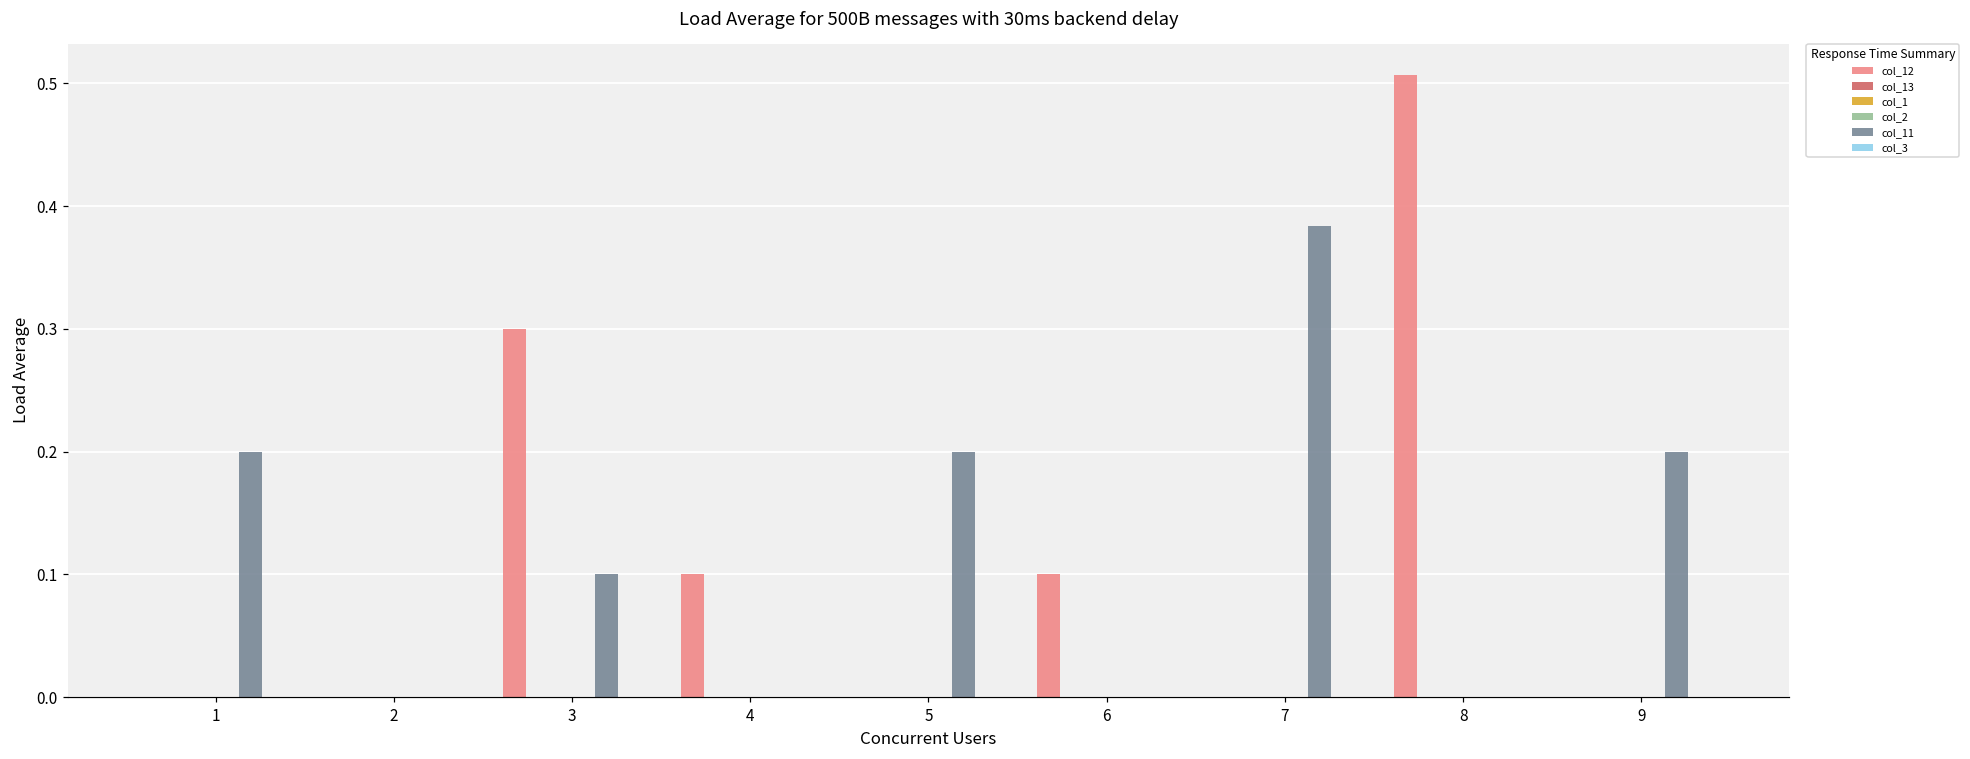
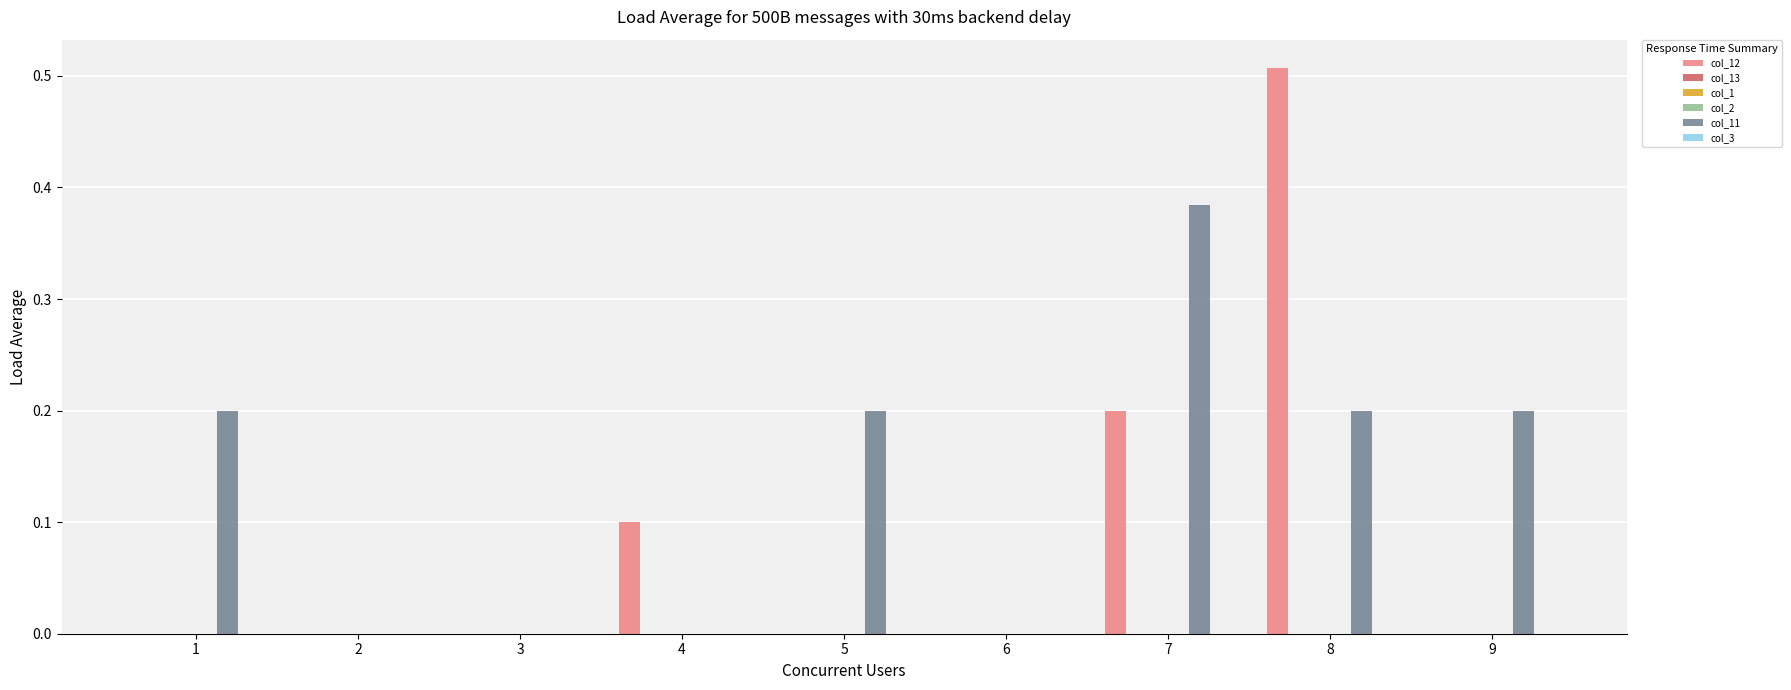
col_12, 3: 0.3 -> 0.0
col_11, 3: 0.1 -> 0.0
col_12, 6: 0.1 -> 0.0
col_12, 7: 0.0 -> 0.2
col_11, 8: 0.0 -> 0.2
